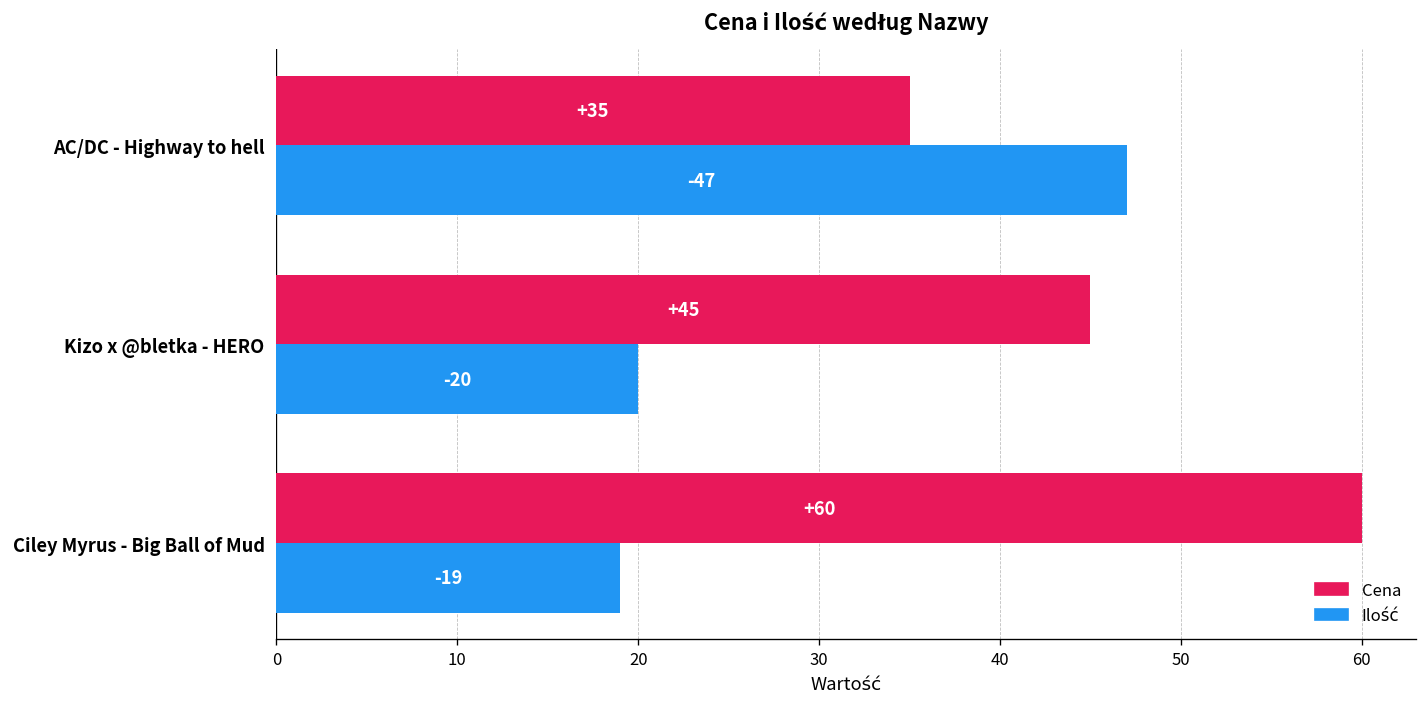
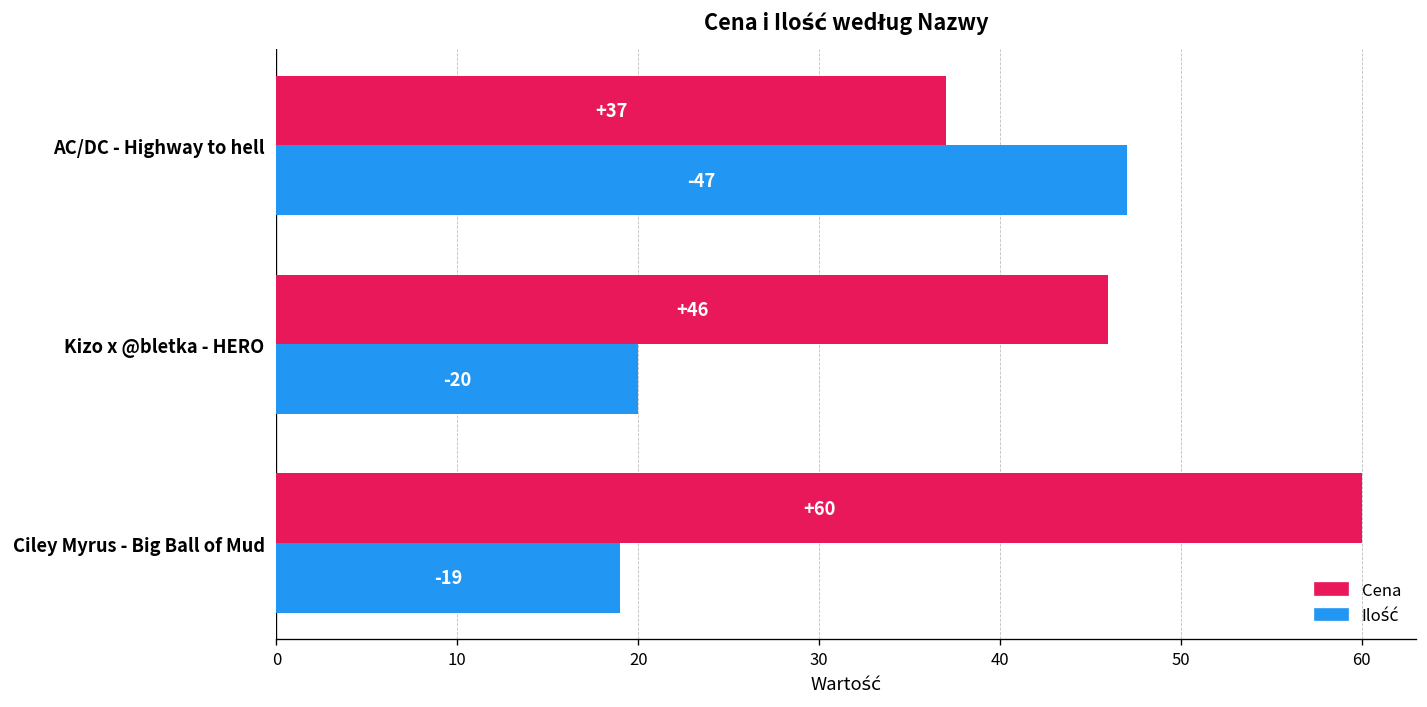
Cena, AC/DC - Highway to hell: +35 -> +37
Cena, Kizo x @bletka - HERO: +45 -> +46
